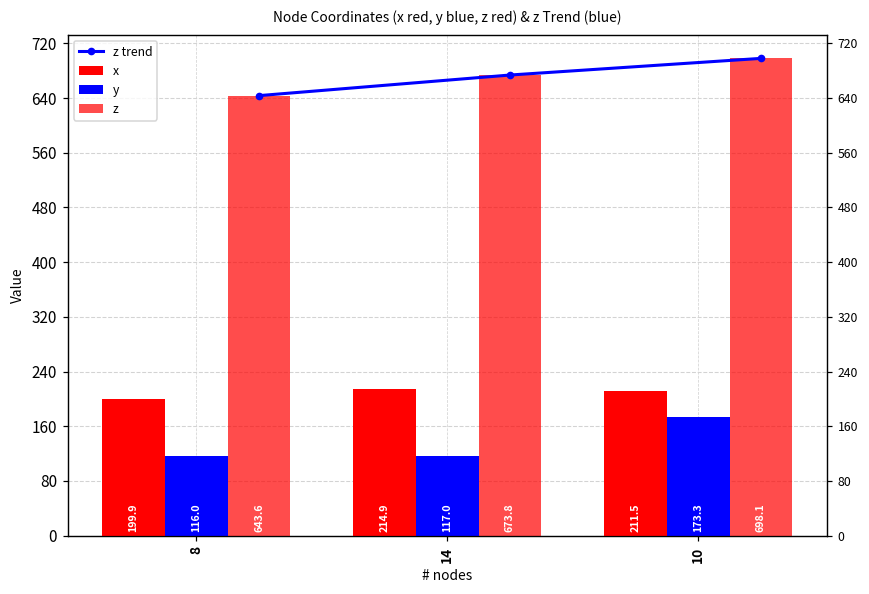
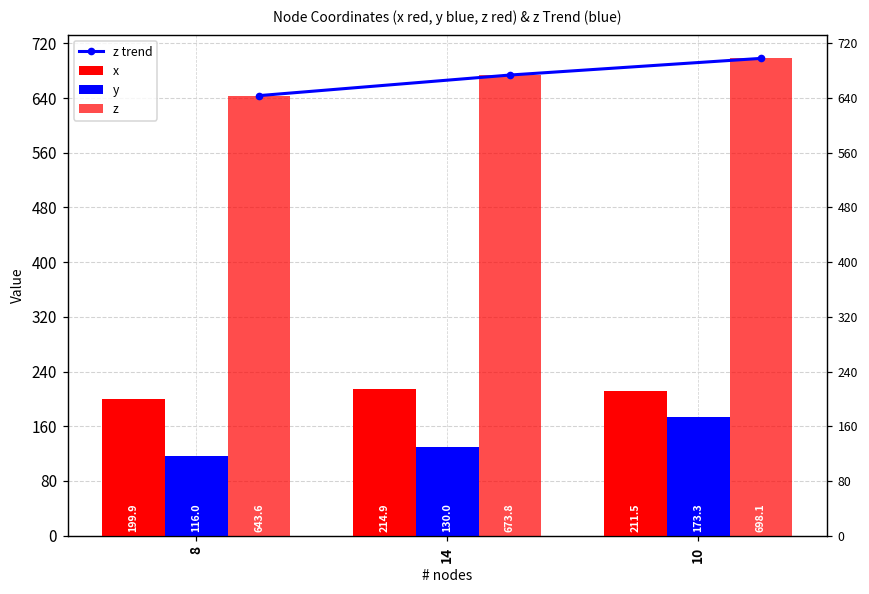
y, 14: 117.0 -> 130.0
